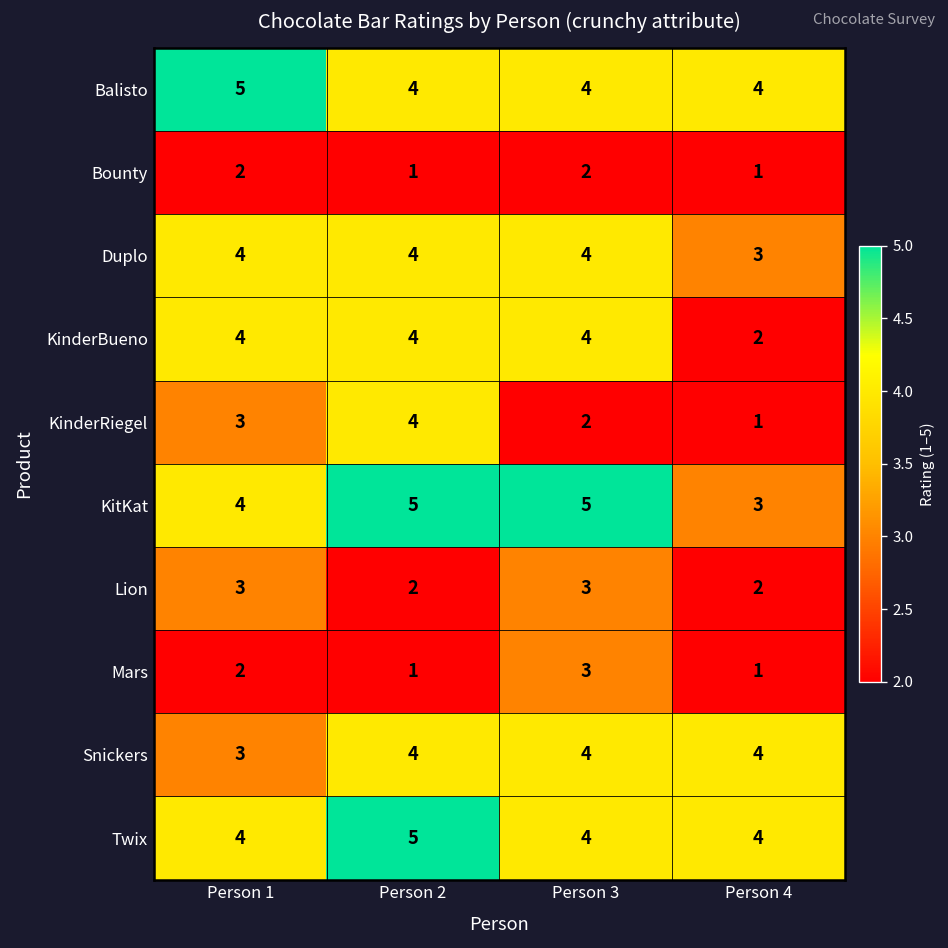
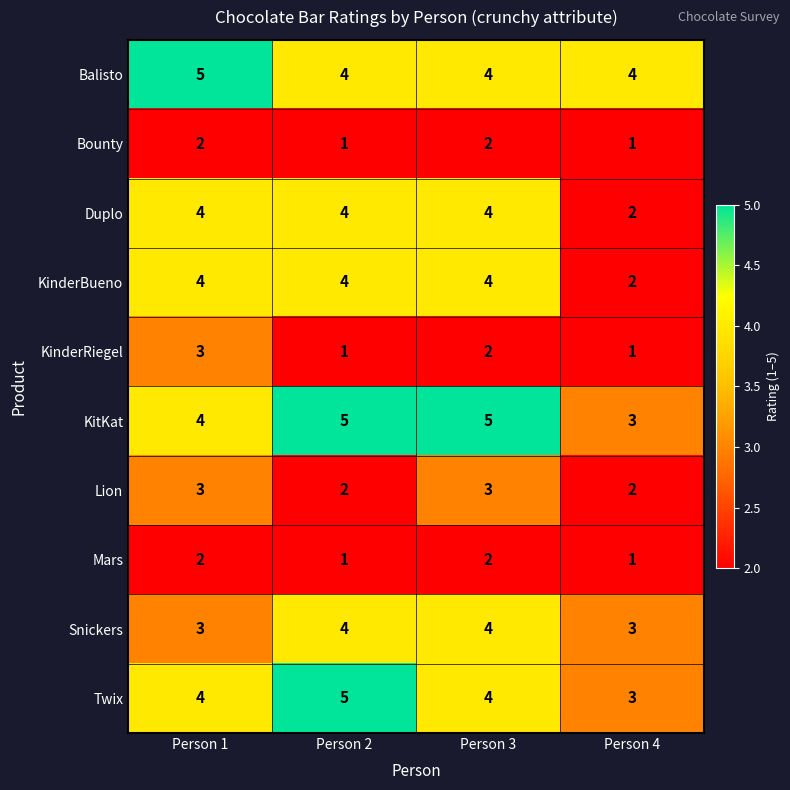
Duplo, Person 4: 3 -> 2
KinderRiegel, Person 2: 4 -> 1
Mars, Person 3: 3 -> 2
Snickers, Person 4: 4 -> 3
Twix, Person 4: 4 -> 3
